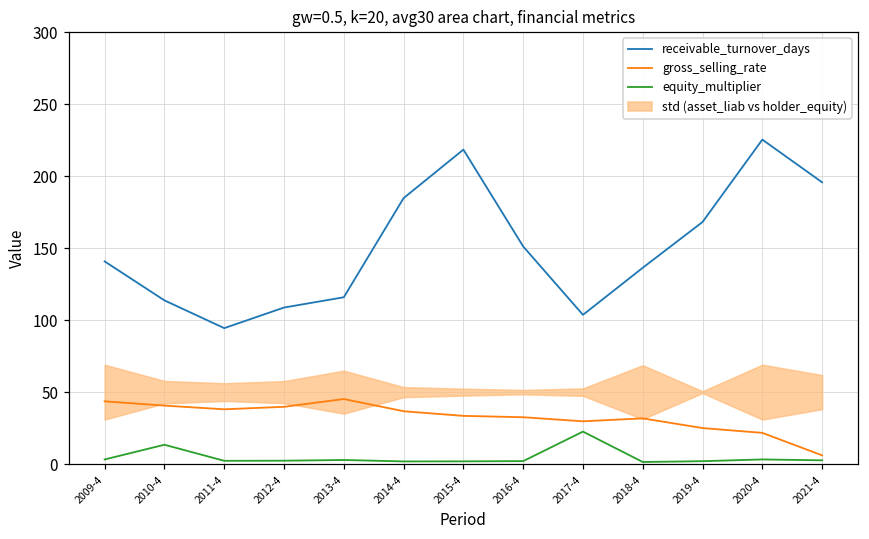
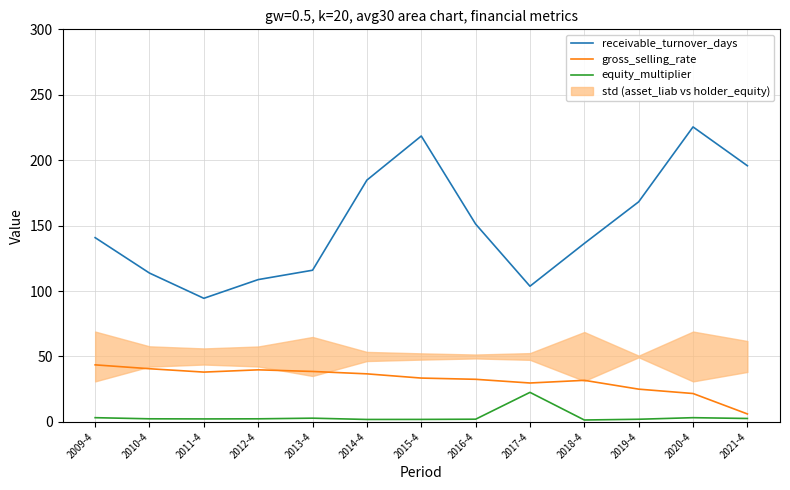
equity_multiplier, 2010-4: 13 -> 2
gross_selling_rate, 2013-4: 45 -> 39
